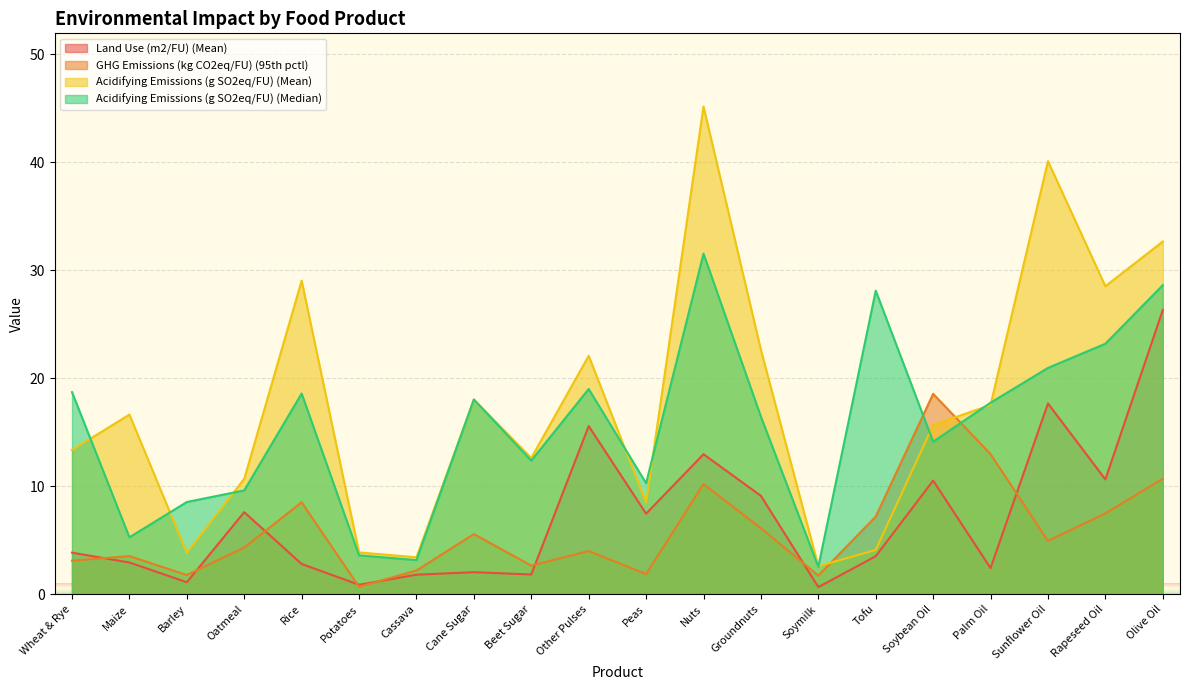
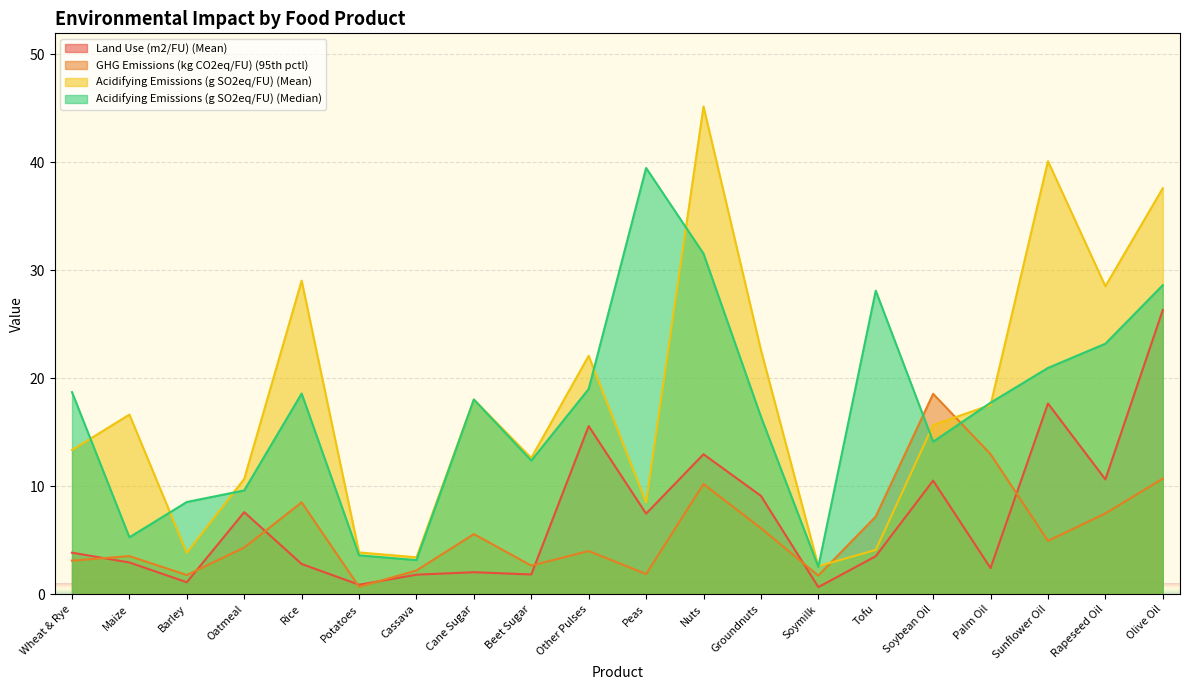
Acidifying Emissions (g SO2eq/FU) (Median), Peas: 10.3 -> 39.5
Acidifying Emissions (g SO2eq/FU) (Mean), Olive Oil: 32.7 -> 37.6
